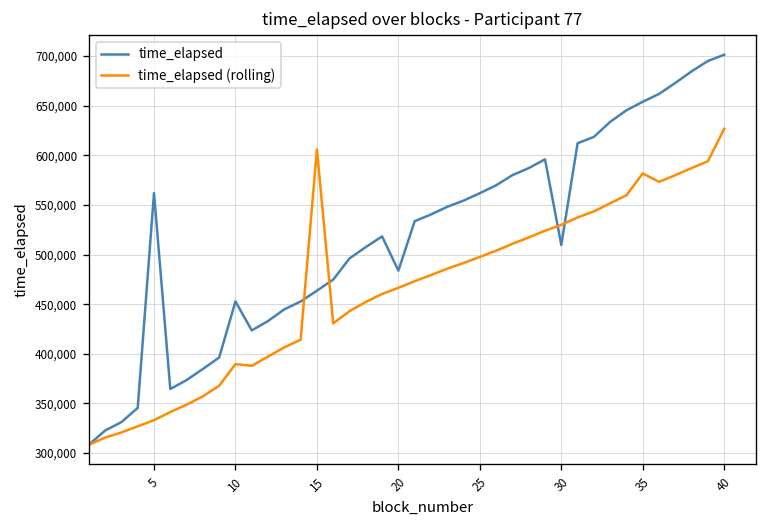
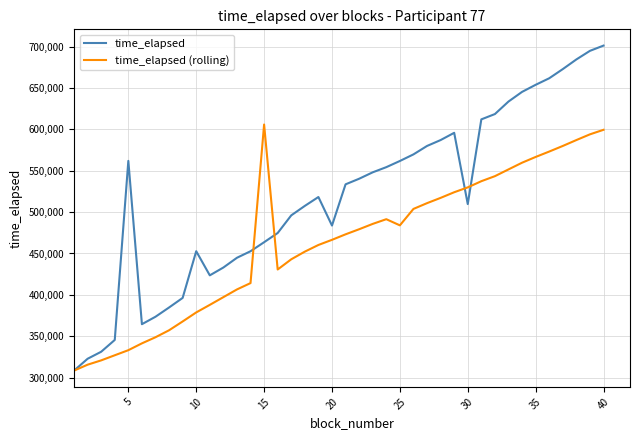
time_elapsed (rolling), 10: 390,000 -> 380,000
time_elapsed (rolling), 25: 500,000 -> 480,000
time_elapsed (rolling), 35: 580,000 -> 570,000
time_elapsed (rolling), 40: 630,000 -> 600,000
